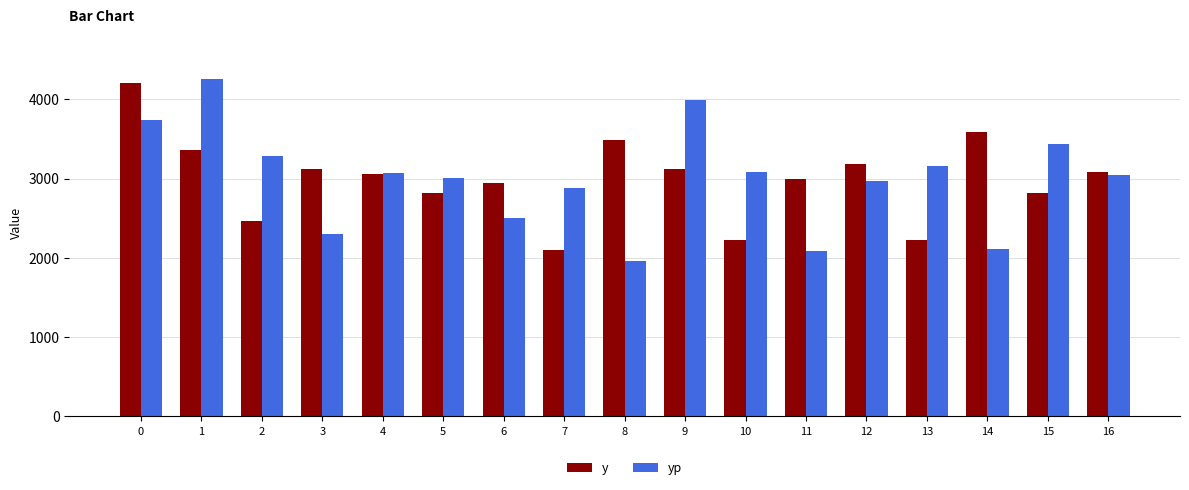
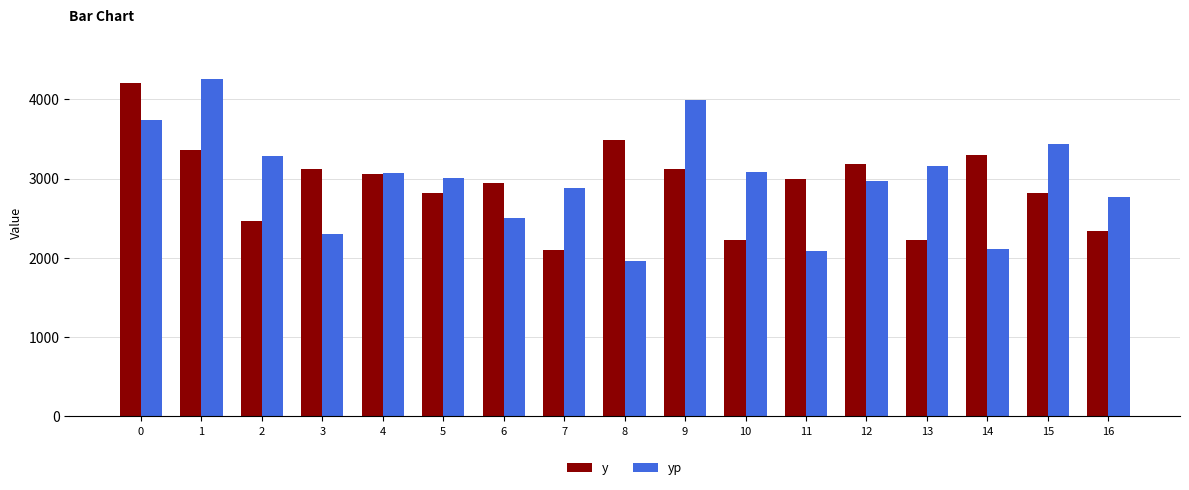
y, 14: 3600 -> 3300
y, 16: 3100 -> 2300
yp, 16: 3000 -> 2800
